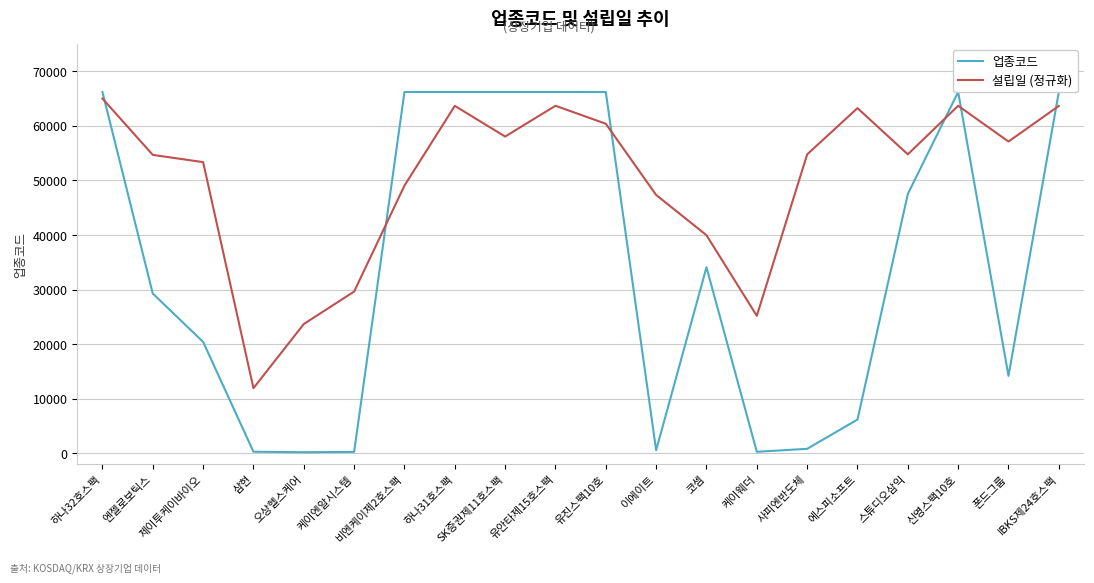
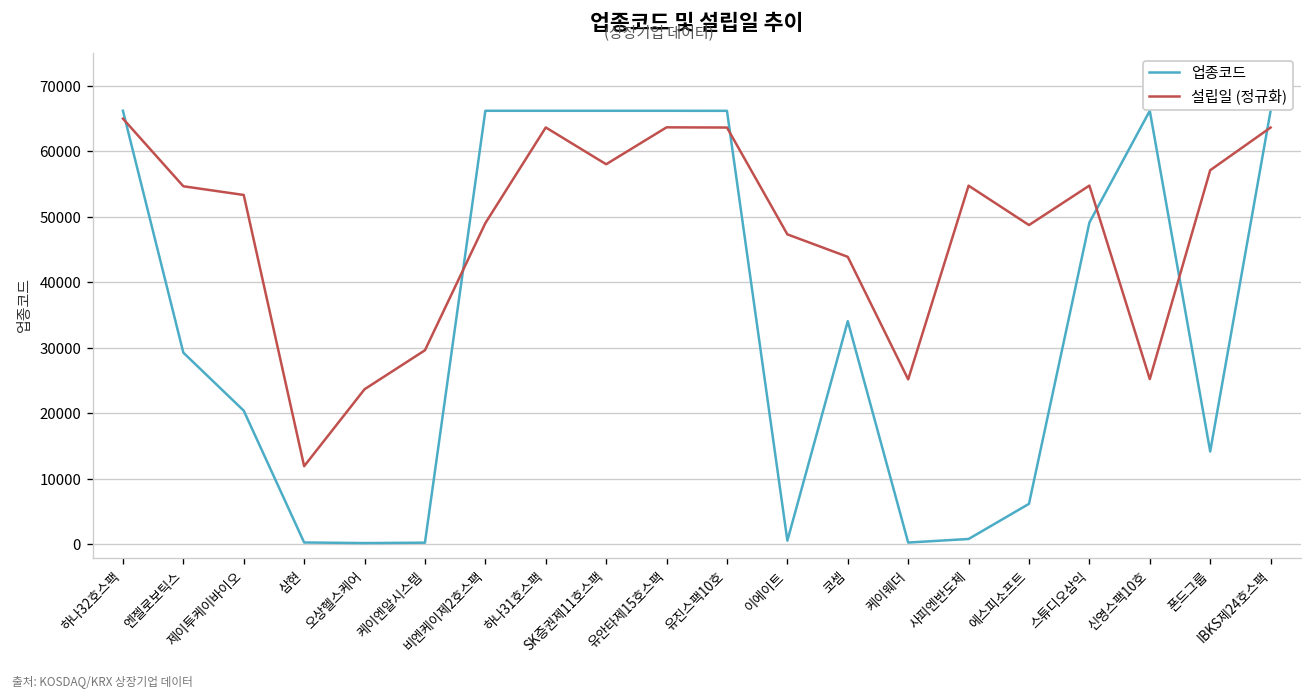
설립일 (정규화), 유진스팩10호: 60000 -> 64000
설립일 (정규화), 코셈: 40000 -> 44000
설립일 (정규화), 에스피소프트: 63000 -> 49000
업종코드, 스튜디오삼익: 48000 -> 49000
설립일 (정규화), 신영스팩10호: 64000 -> 25000
